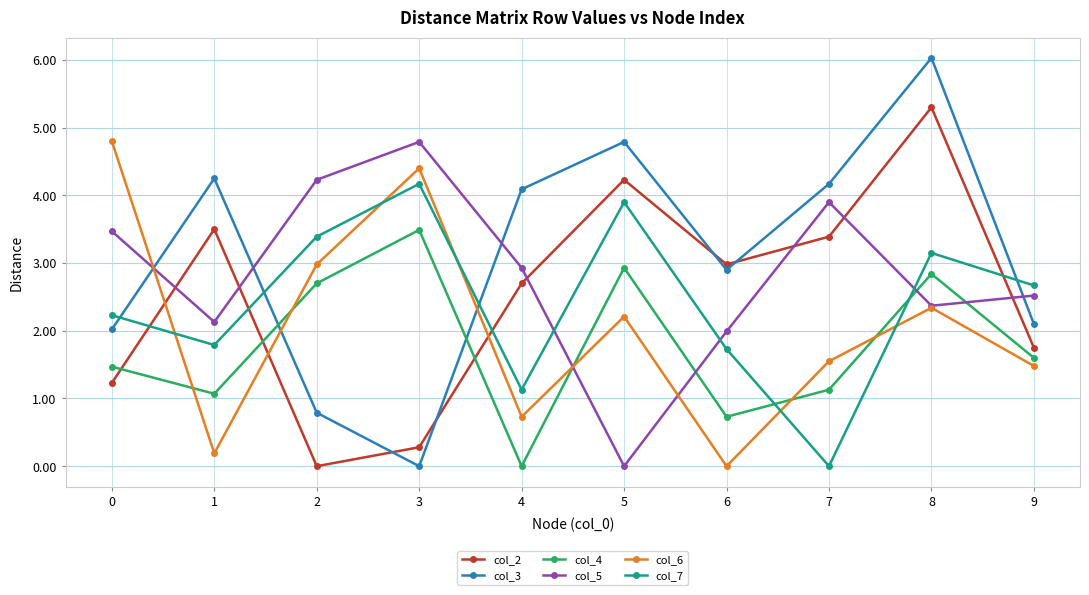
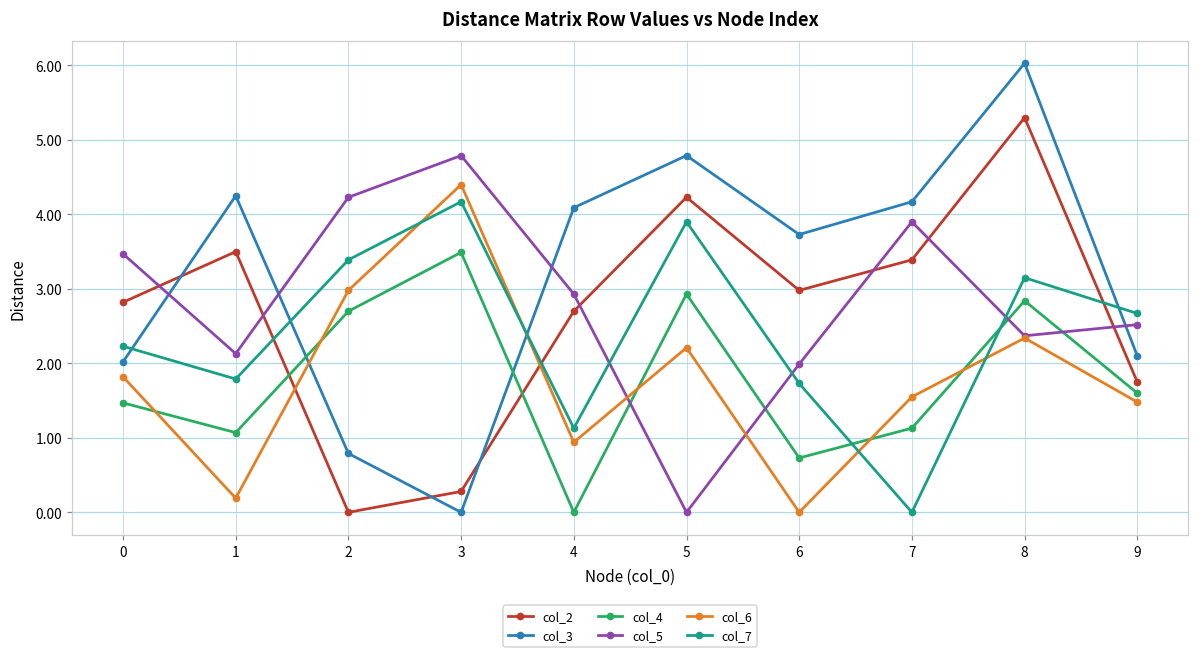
col_2, 0: 1.2 -> 2.8
col_6, 0: 4.8 -> 1.8
col_6, 4: 0.7 -> 0.9
col_3, 6: 2.9 -> 3.7
